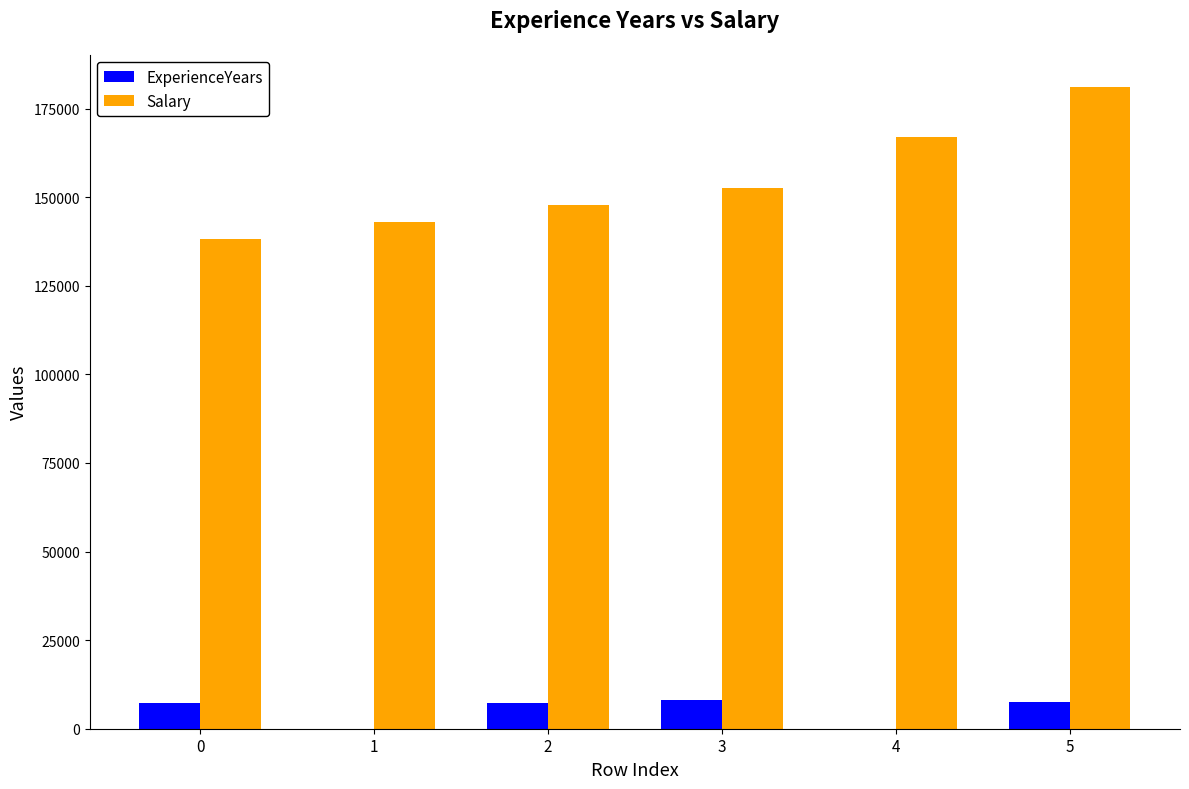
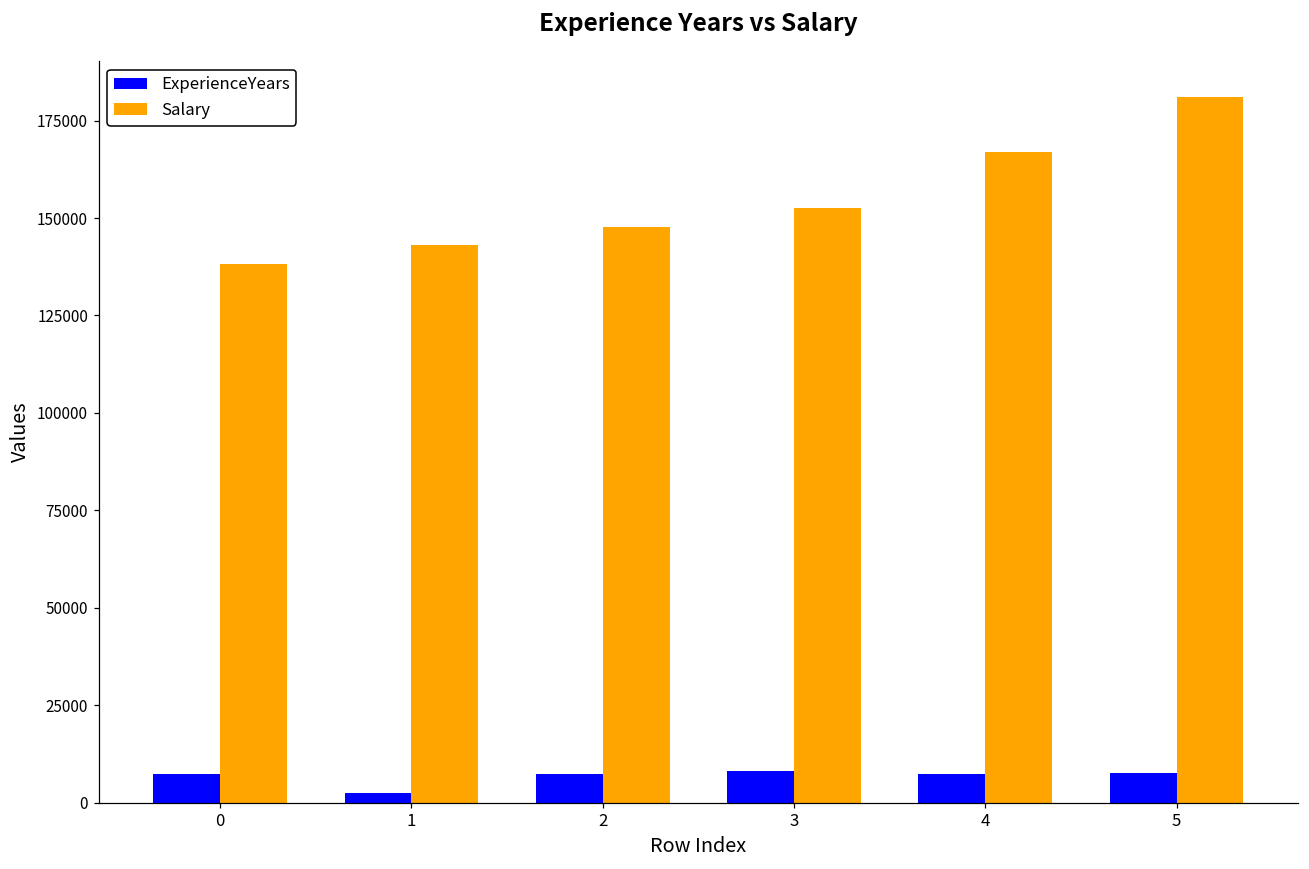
ExperienceYears, 1: 0 -> 2000
ExperienceYears, 4: 0 -> 7000
